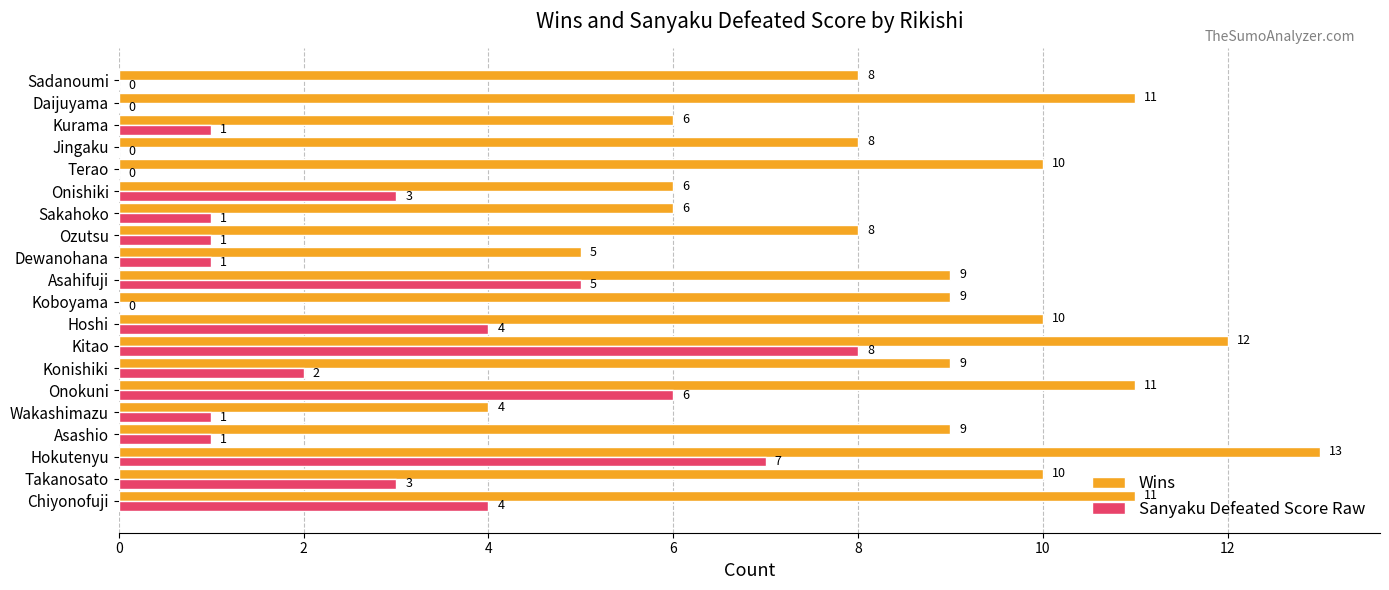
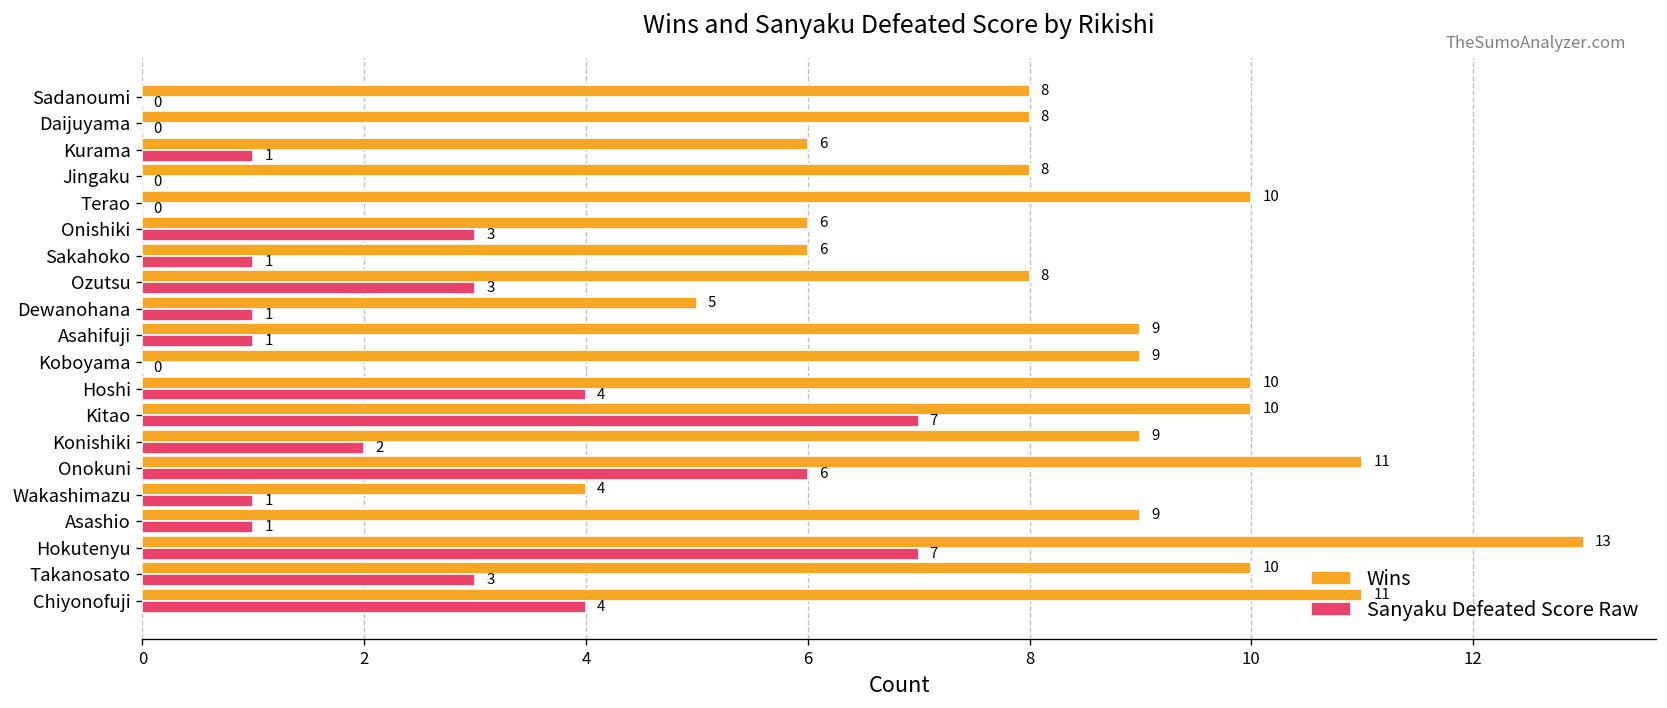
Wins, Daijuyama: 11 -> 8
Sanyaku Defeated Score Raw, Ozutsu: 1 -> 3
Sanyaku Defeated Score Raw, Asahifuji: 5 -> 1
Wins, Kitao: 12 -> 10
Sanyaku Defeated Score Raw, Kitao: 8 -> 7
